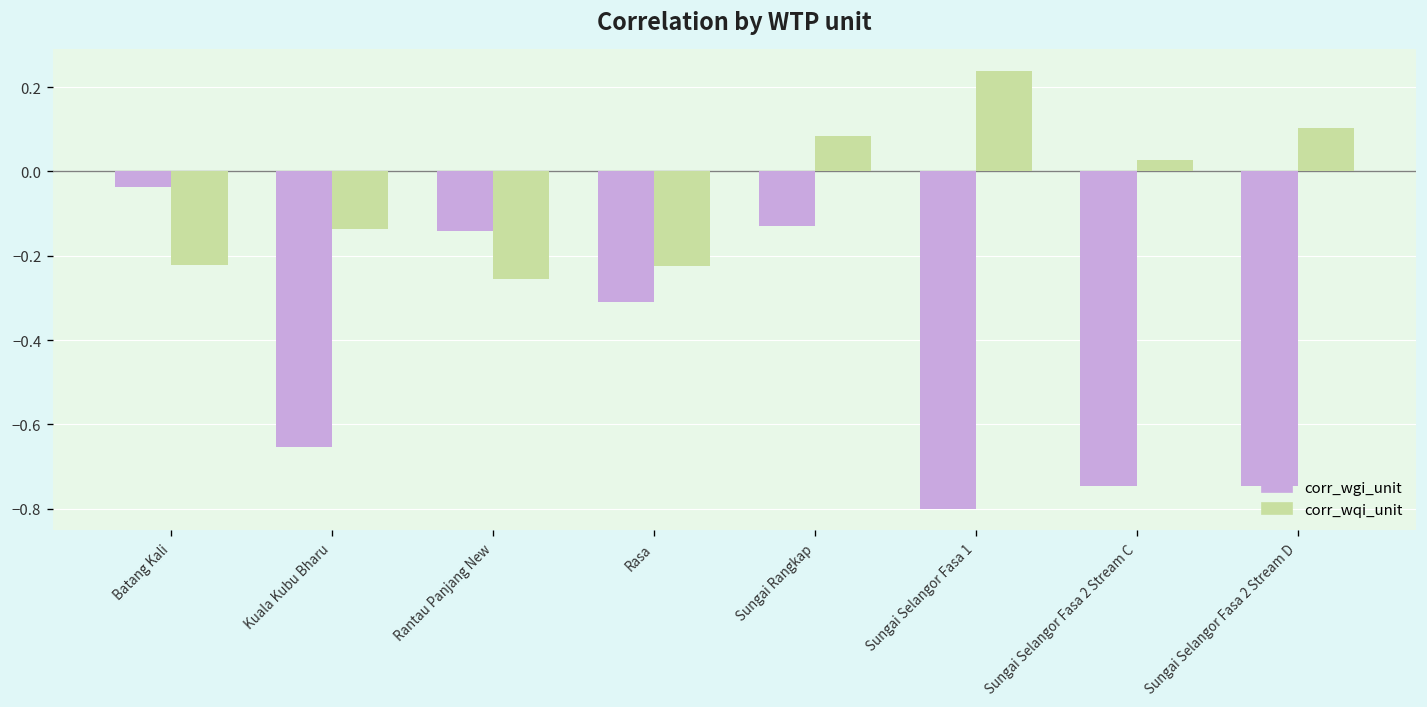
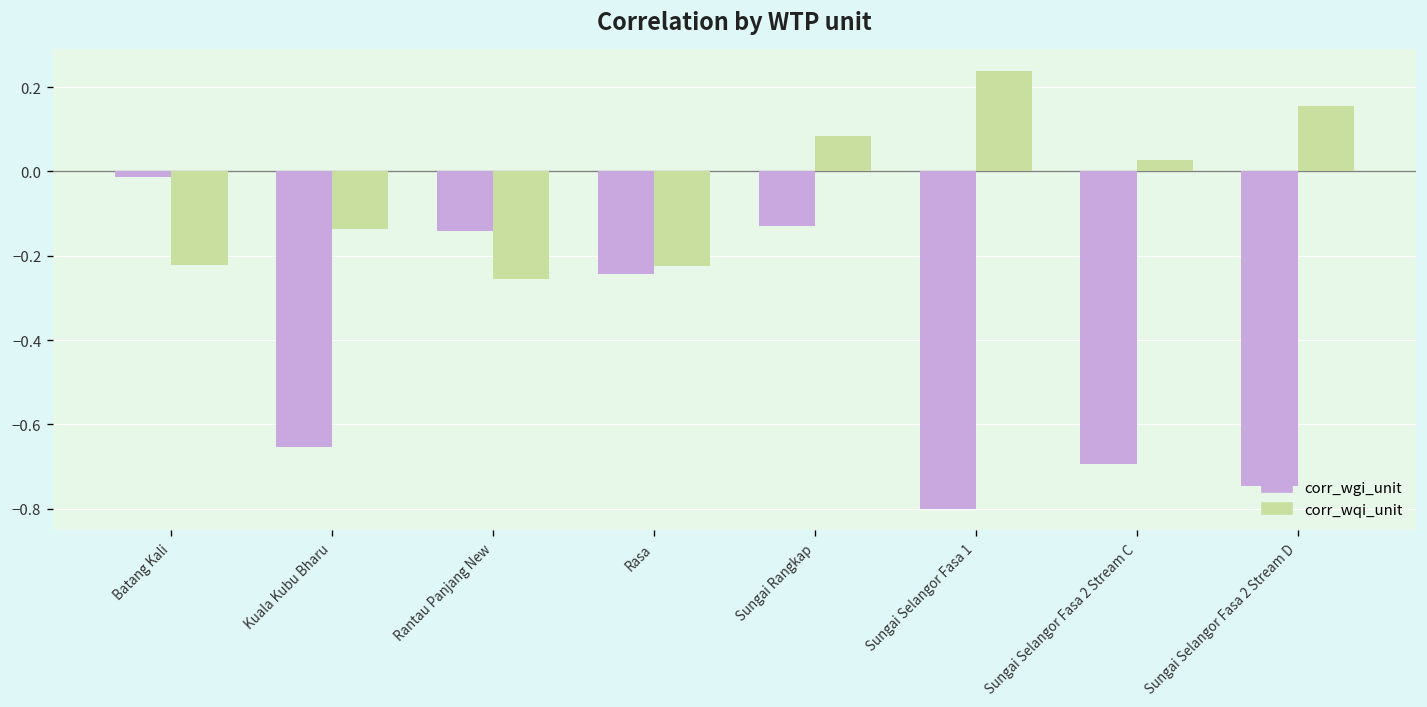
corr_wgi_unit, Batang Kali: -0.04 -> -0.01
corr_wgi_unit, Rasa: -0.31 -> -0.24
corr_wgi_unit, Sungai Selangor Fasa 2 Stream C: -0.75 -> -0.69
corr_wqi_unit, Sungai Selangor Fasa 2 Stream D: 0.10 -> 0.16
